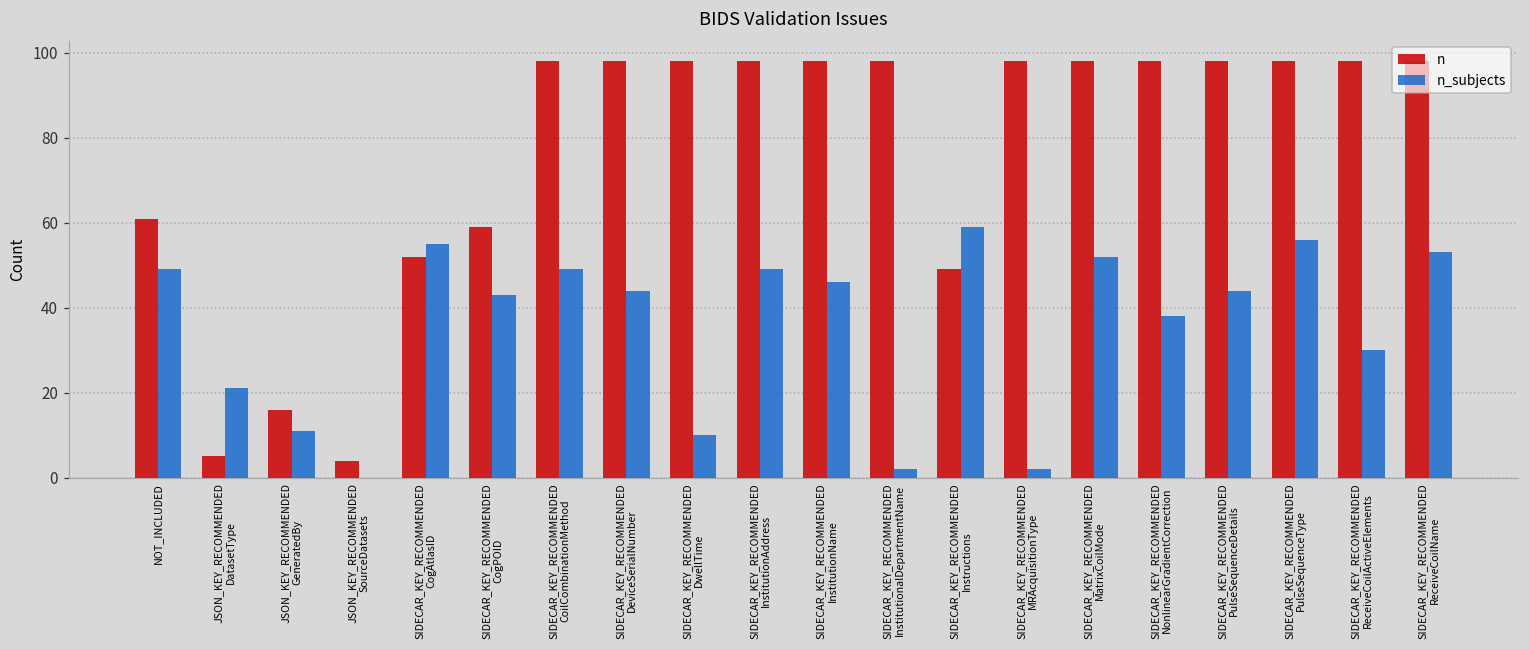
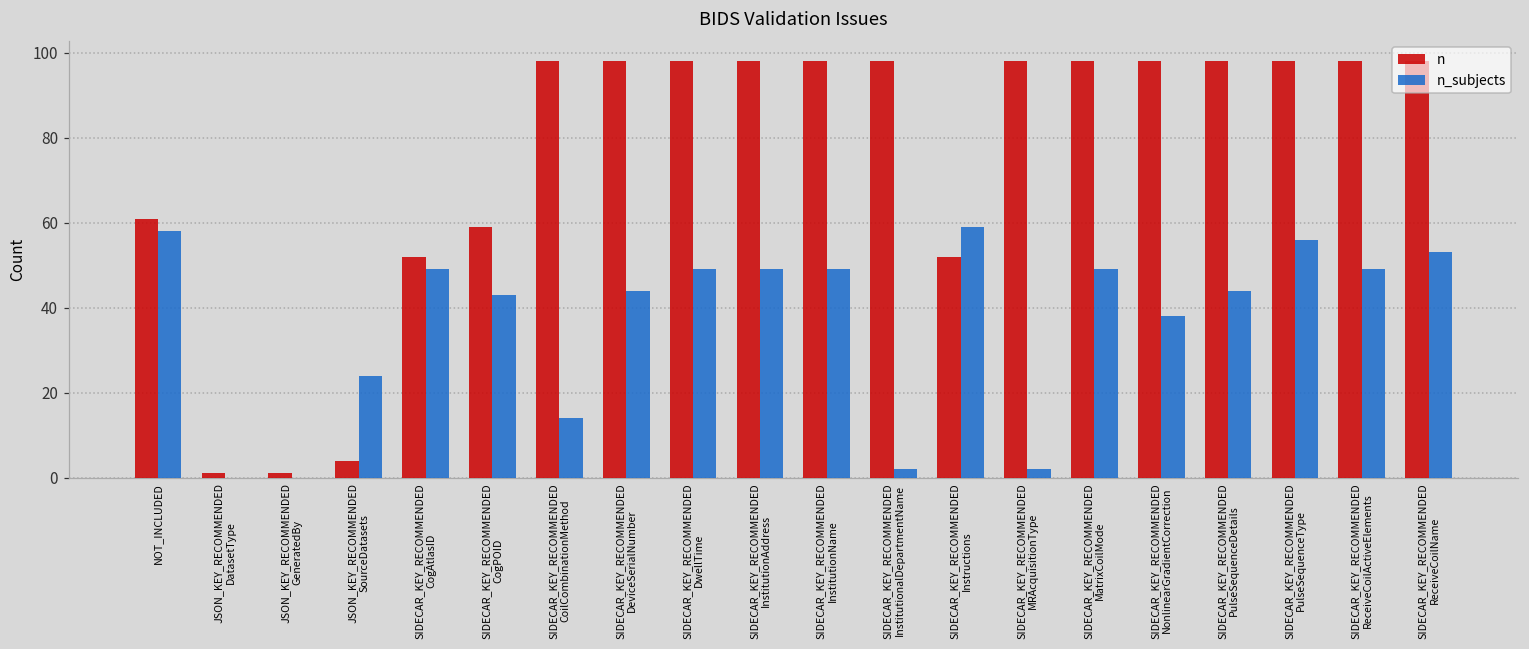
n_subjects, NOT_INCLUDED: 49 -> 58
n, JSON_KEY_RECOMMENDED DatasetType: 5 -> 1
n_subjects, JSON_KEY_RECOMMENDED DatasetType: 21 -> 0
n, JSON_KEY_RECOMMENDED GeneratedBy: 16 -> 1
n_subjects, JSON_KEY_RECOMMENDED GeneratedBy: 11 -> 0
n_subjects, JSON_KEY_RECOMMENDED SourceDatasets: 0 -> 24
n_subjects, SIDECAR_KEY_RECOMMENDED CogAtlasID: 55 -> 49
n_subjects, SIDECAR_KEY_RECOMMENDED CoilCombinationMethod: 49 -> 14
n_subjects, SIDECAR_KEY_RECOMMENDED DwellTime: 10 -> 49
n_subjects, SIDECAR_KEY_RECOMMENDED InstitutionName: 46 -> 49
n, SIDECAR_KEY_RECOMMENDED Instructions: 49 -> 52
n_subjects, SIDECAR_KEY_RECOMMENDED MatrixCoilMode: 52 -> 49
n_subjects, SIDECAR_KEY_RECOMMENDED ReceiveCoilActiveElements: 30 -> 49
